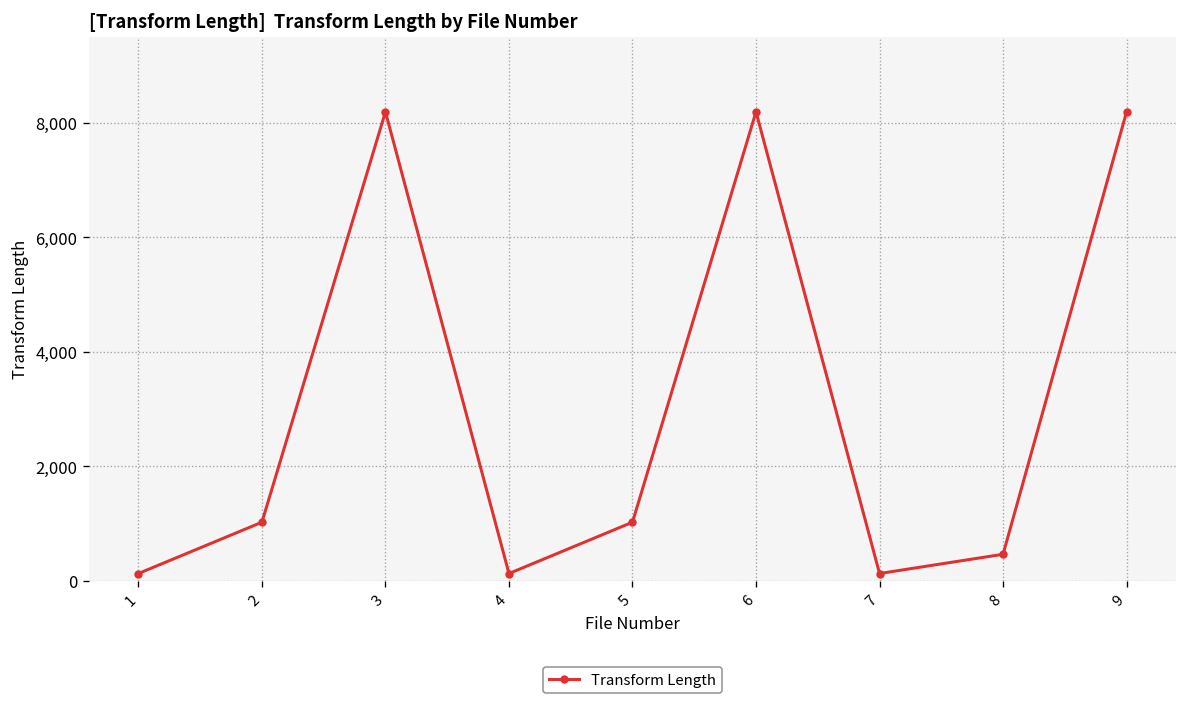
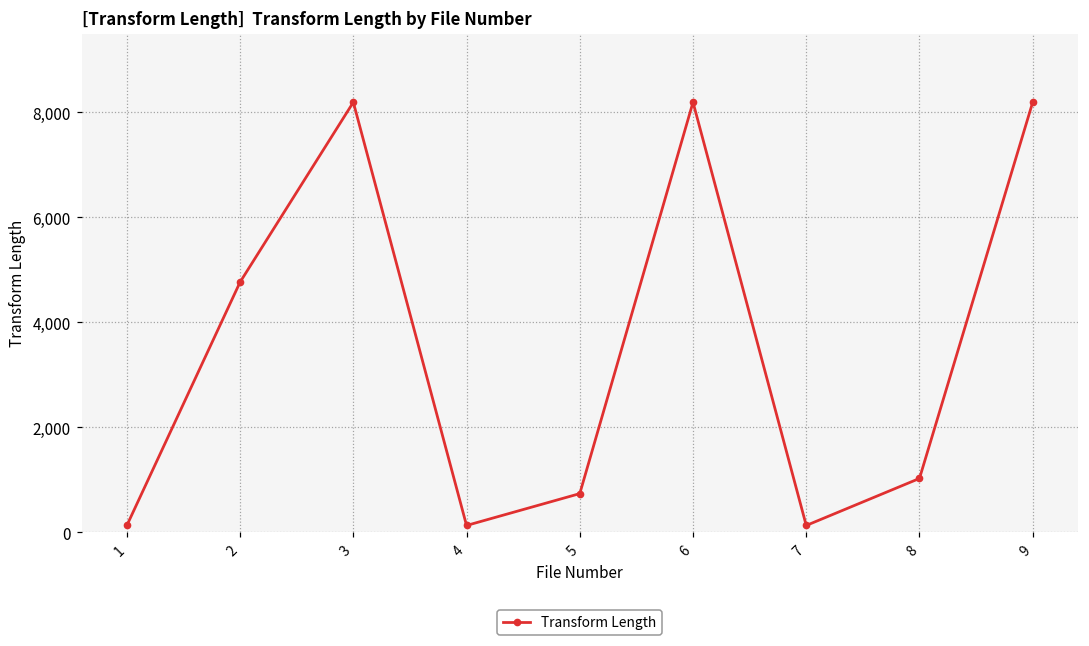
2: 1,000 -> 4,800
5: 1,000 -> 700
8: 500 -> 1,000
